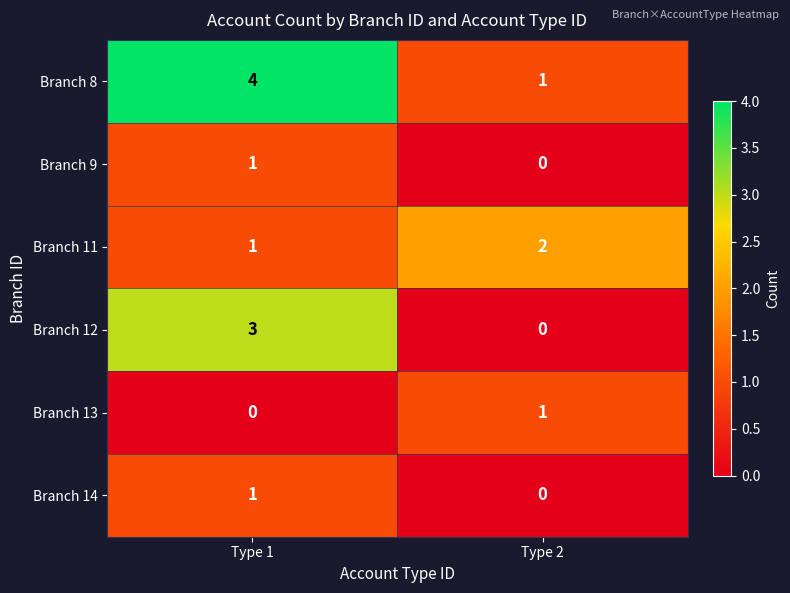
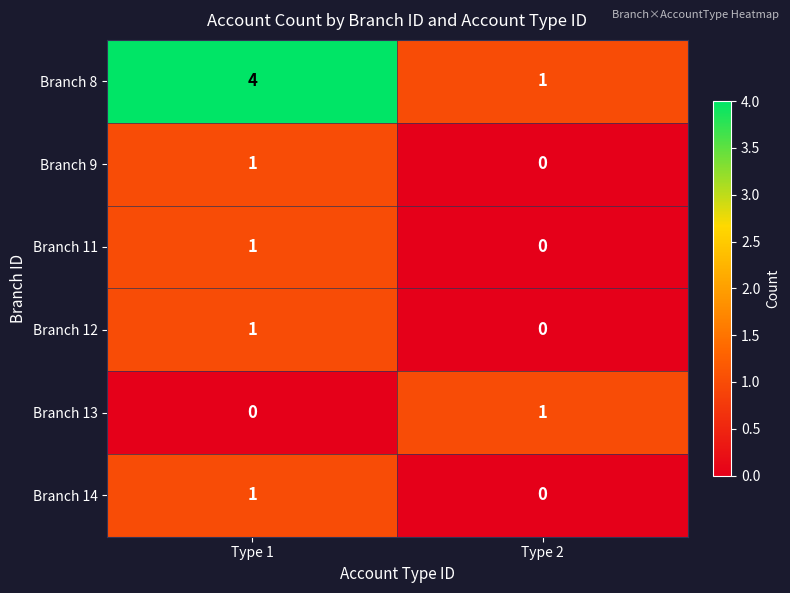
Branch 11, Type 2: 2 -> 0
Branch 12, Type 1: 3 -> 1
